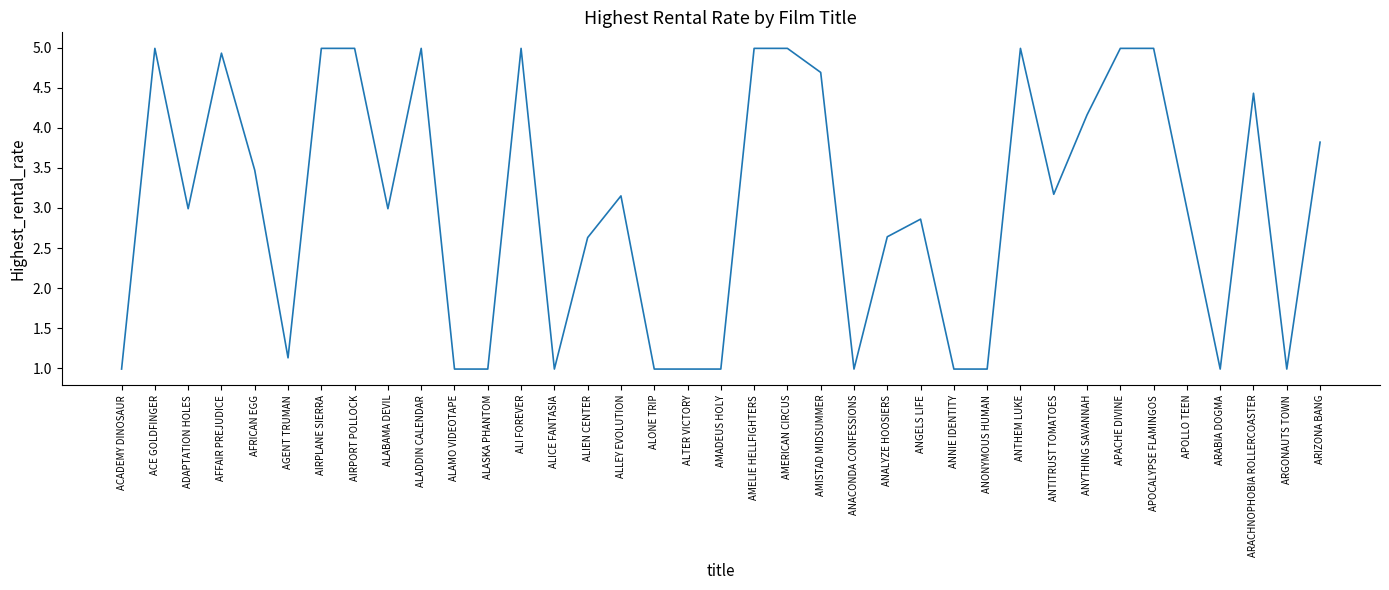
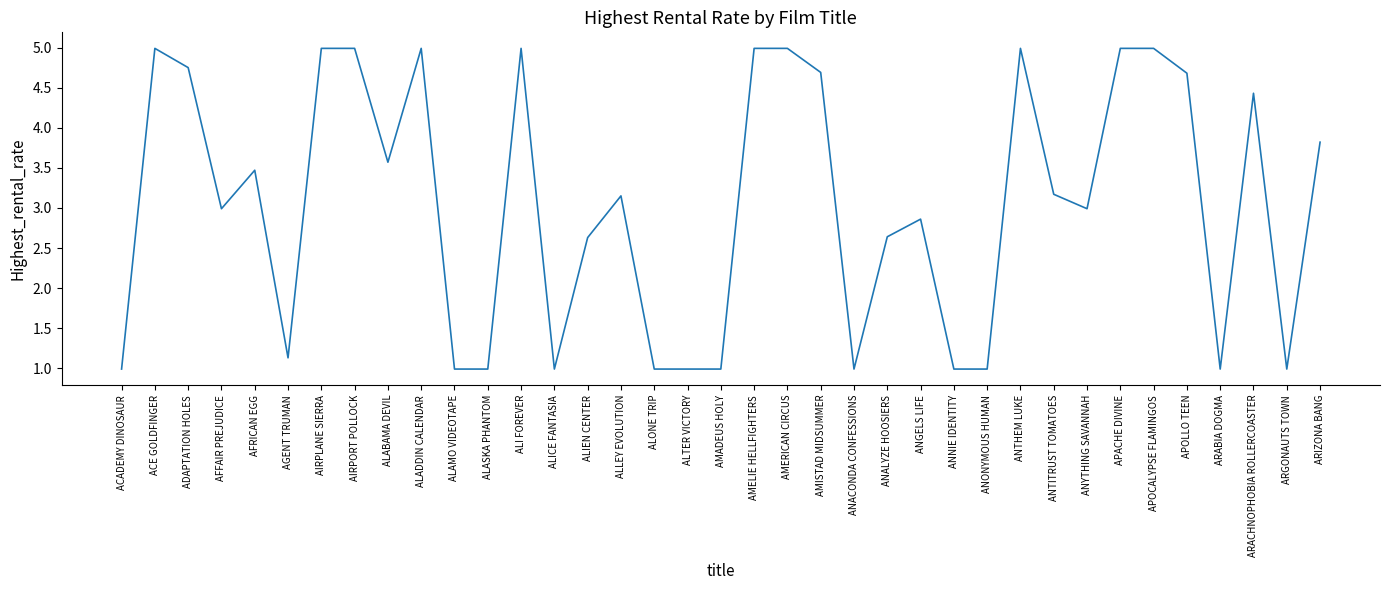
ADAPTATION HOLES: 3.0 -> 4.8
AFFAIR PREJUDICE: 4.9 -> 3.0
ALABAMA DEVIL: 3.0 -> 3.6
ANYTHING SAVANNAH: 4.2 -> 3.0
APOLLO TEEN: 3.0 -> 4.7
